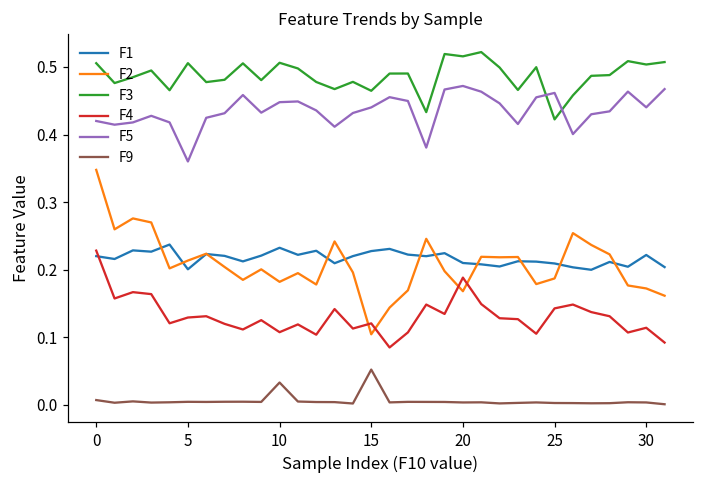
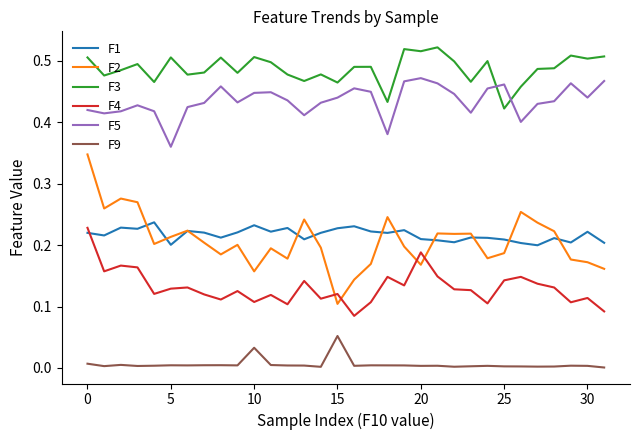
F2, 10: 0.18 -> 0.16
